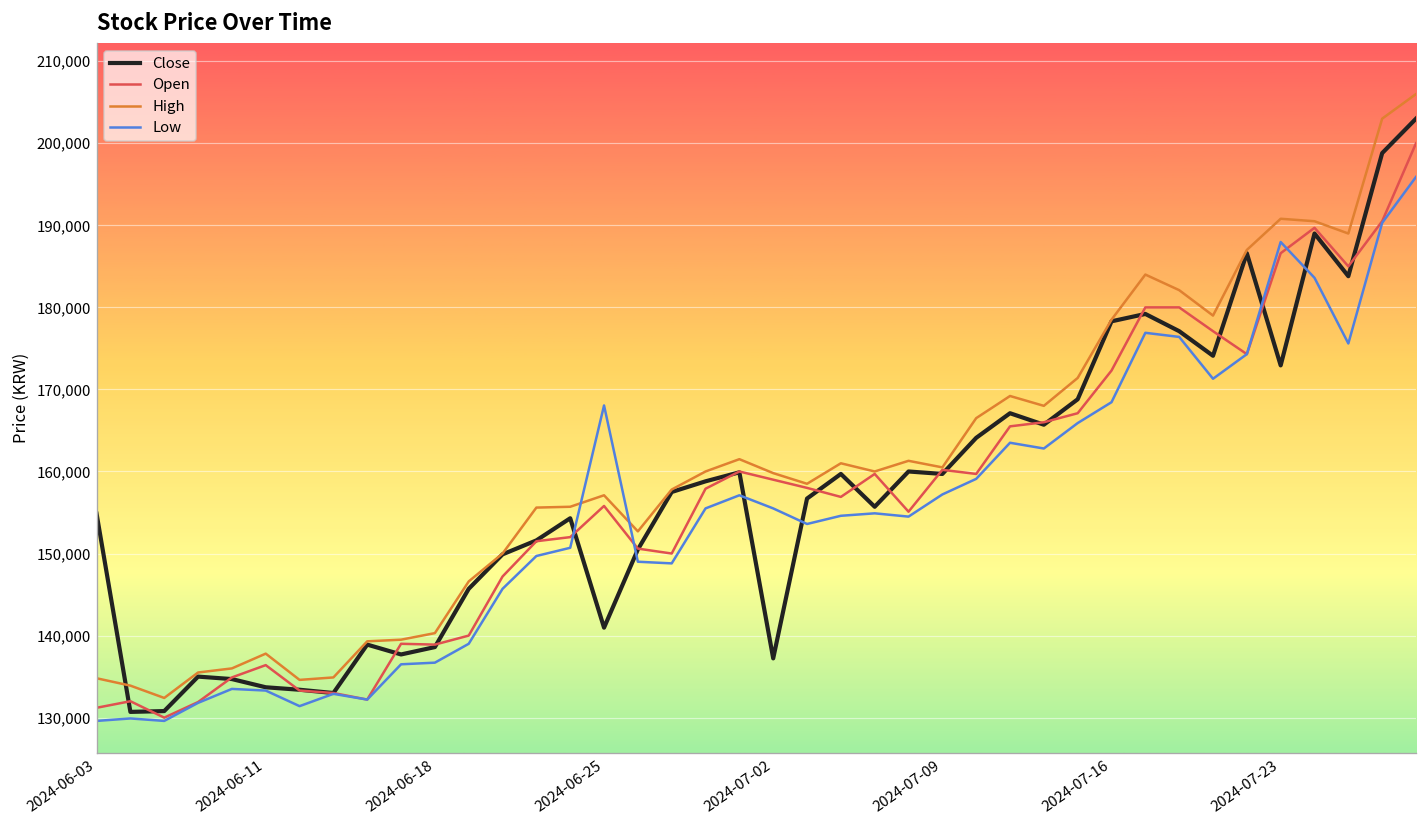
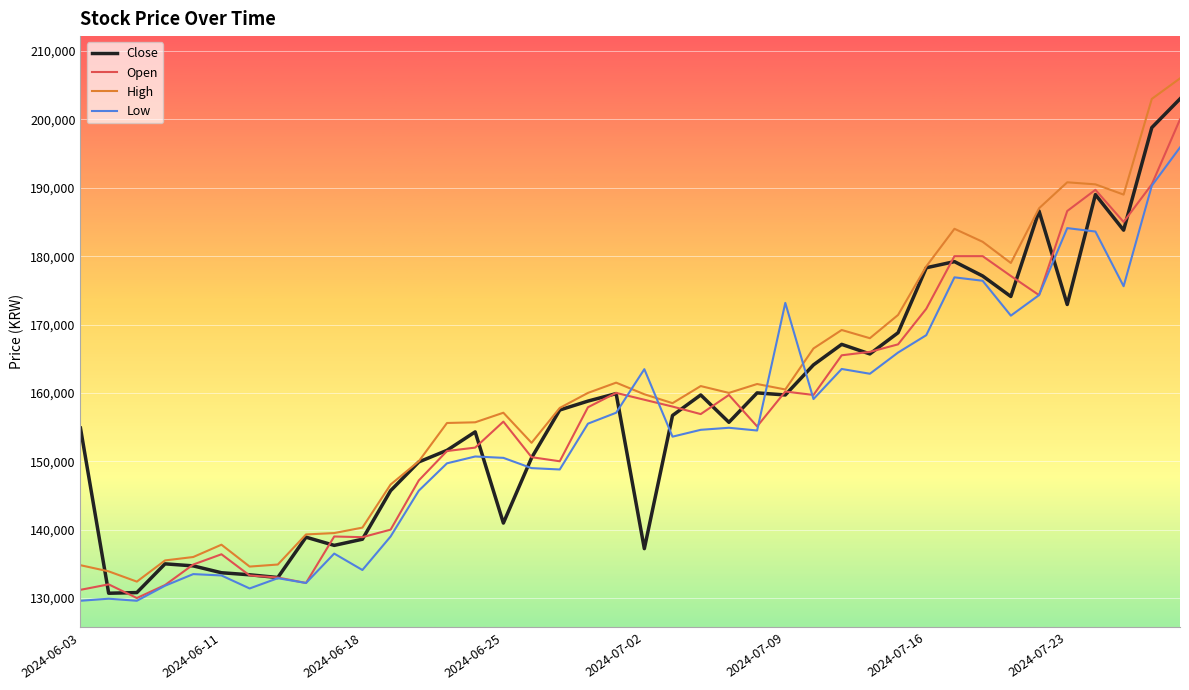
Low, 2024-06-18: 137,000 -> 134,000
Low, 2024-06-25: 168,000 -> 151,000
Low, 2024-07-02: 156,000 -> 163,000
Low, 2024-07-09: 157,000 -> 173,000
Low, 2024-07-23: 188,000 -> 184,000
